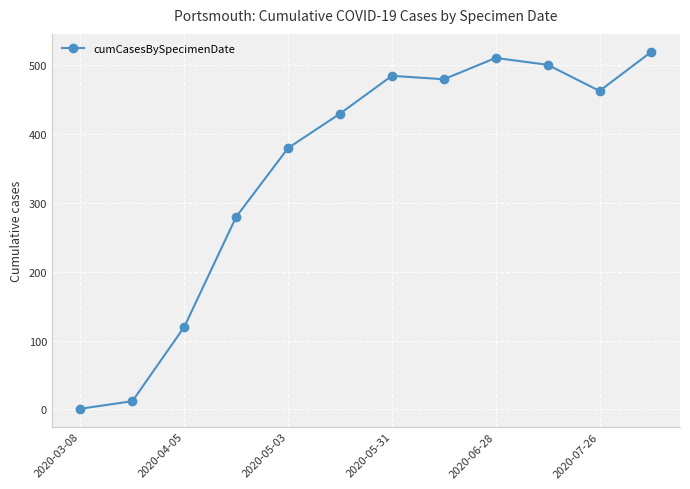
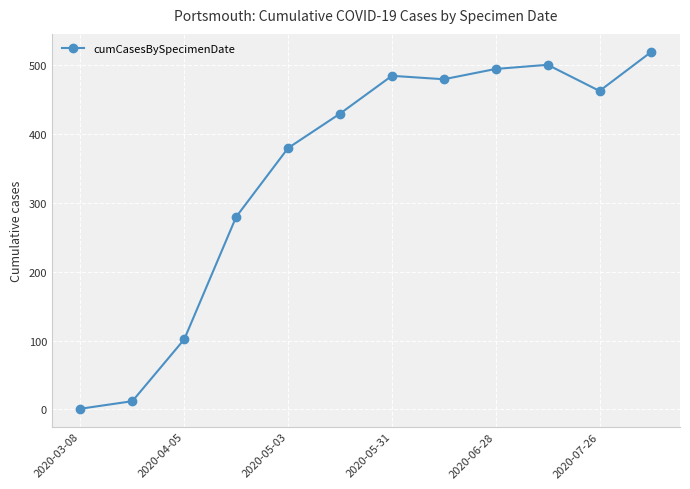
2020-04-05: 120 -> 100
2020-06-28: 510 -> 500
